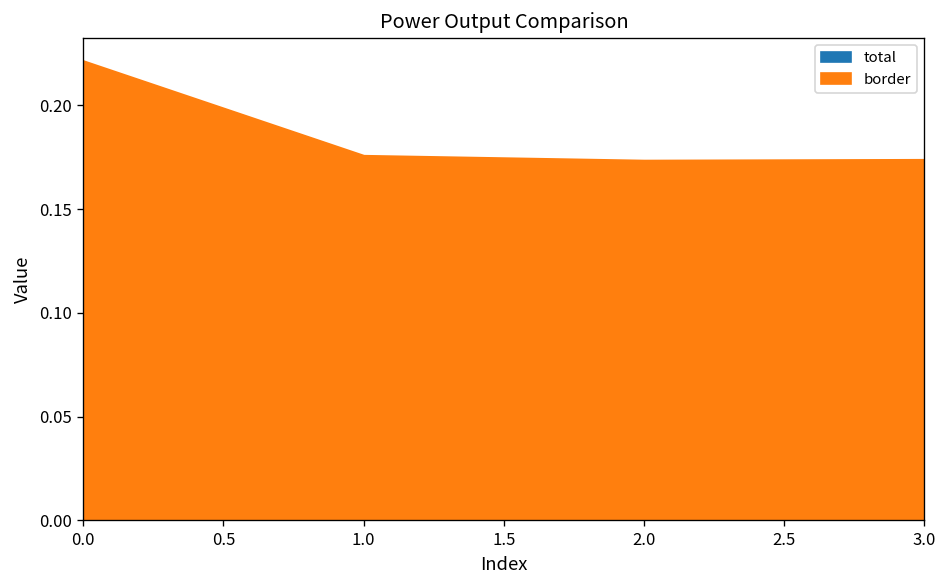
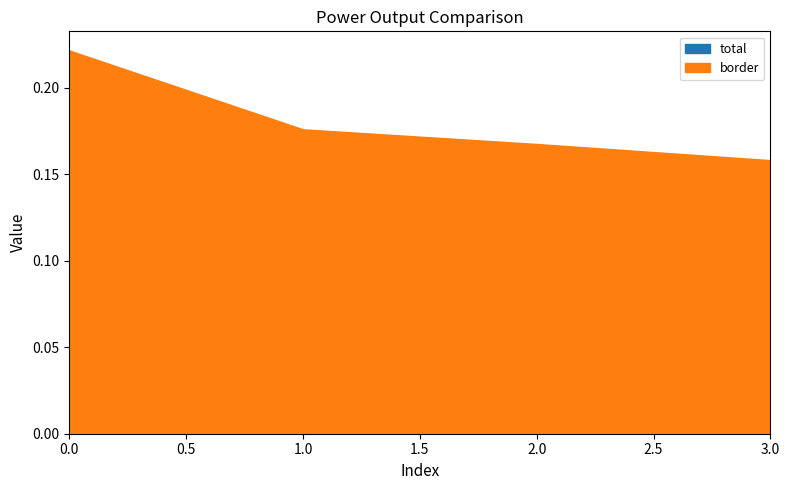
border, 2.0: 0.174 -> 0.168
border, 3.0: 0.174 -> 0.158
